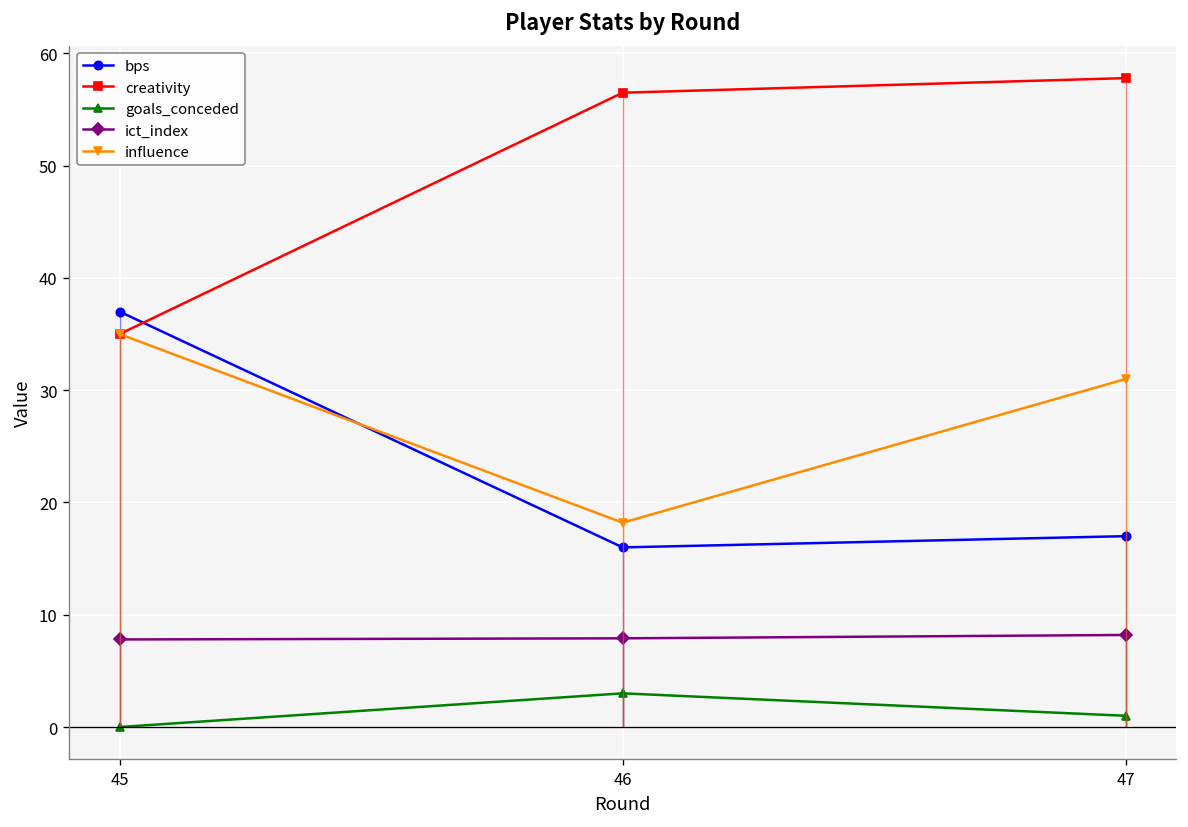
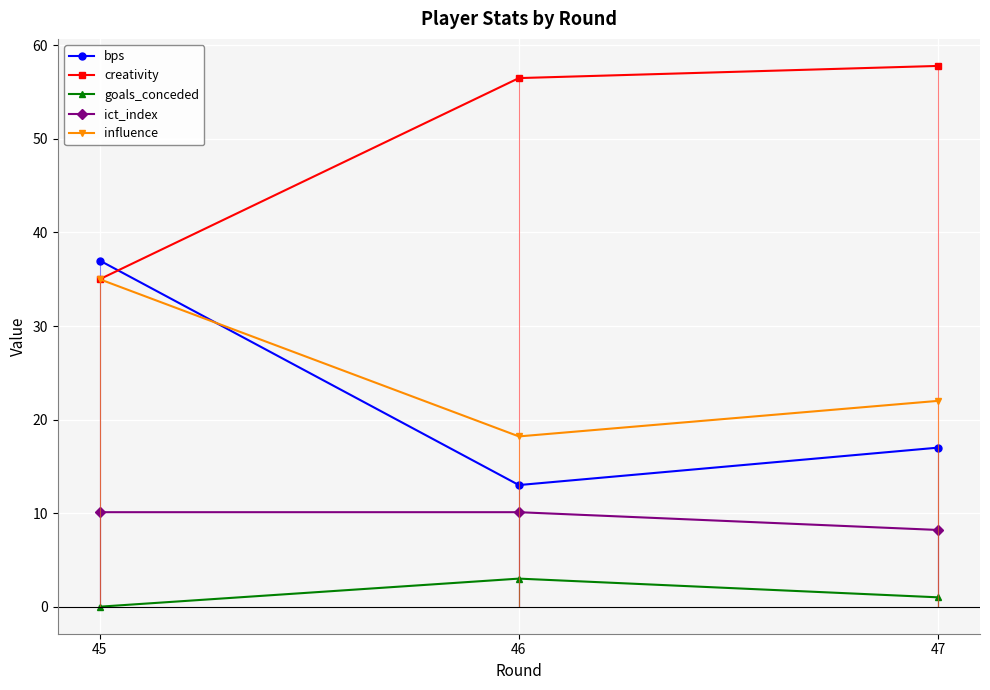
ict_index, 45: 8 -> 10
bps, 46: 16 -> 13
ict_index, 46: 8 -> 10
influence, 47: 31 -> 22
